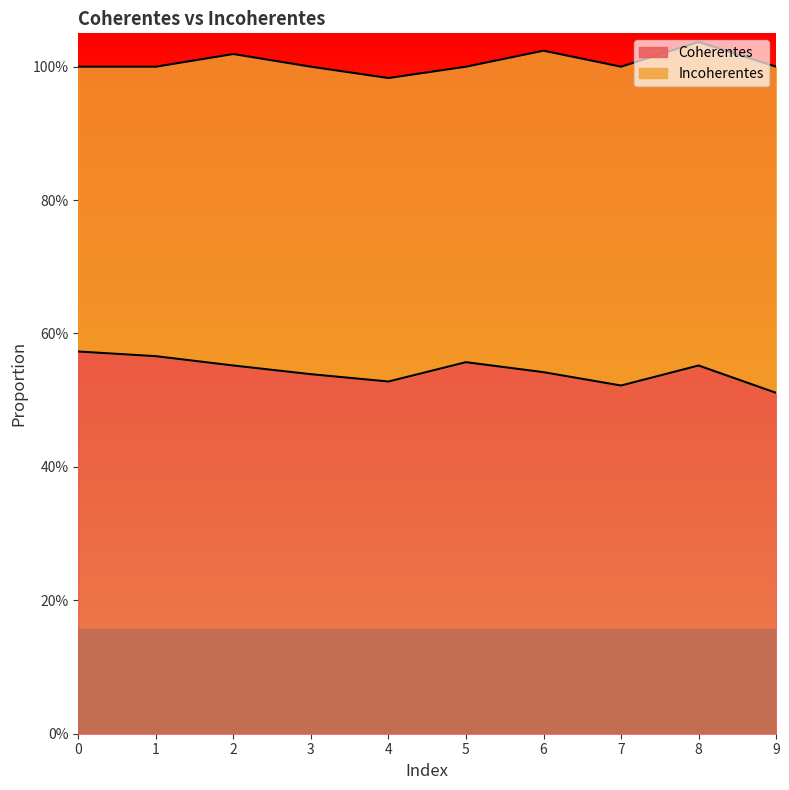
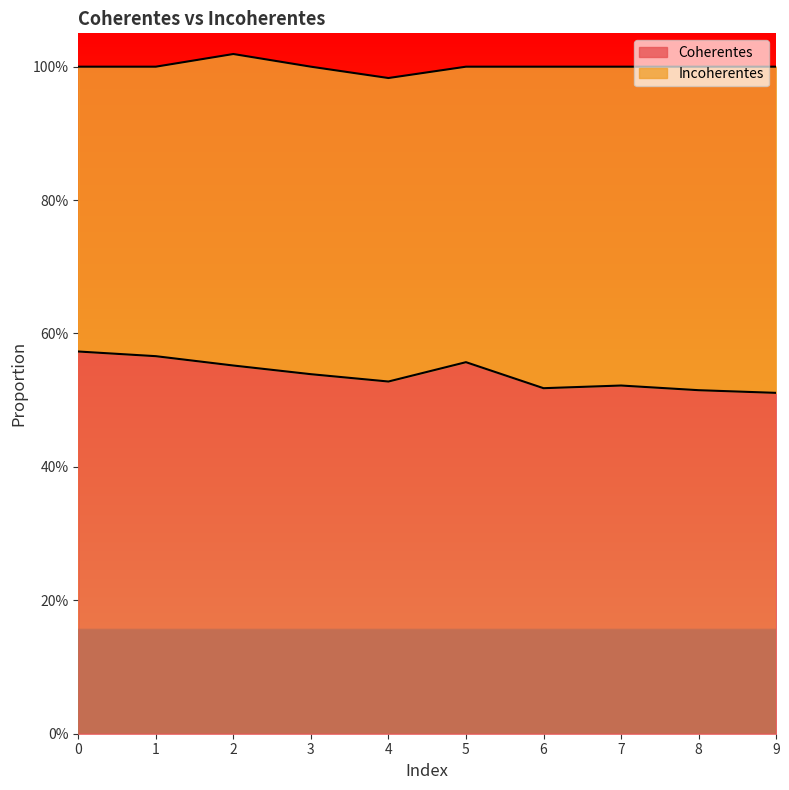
Coherentes, 6: 54% -> 52%
Coherentes, 8: 55% -> 52%
